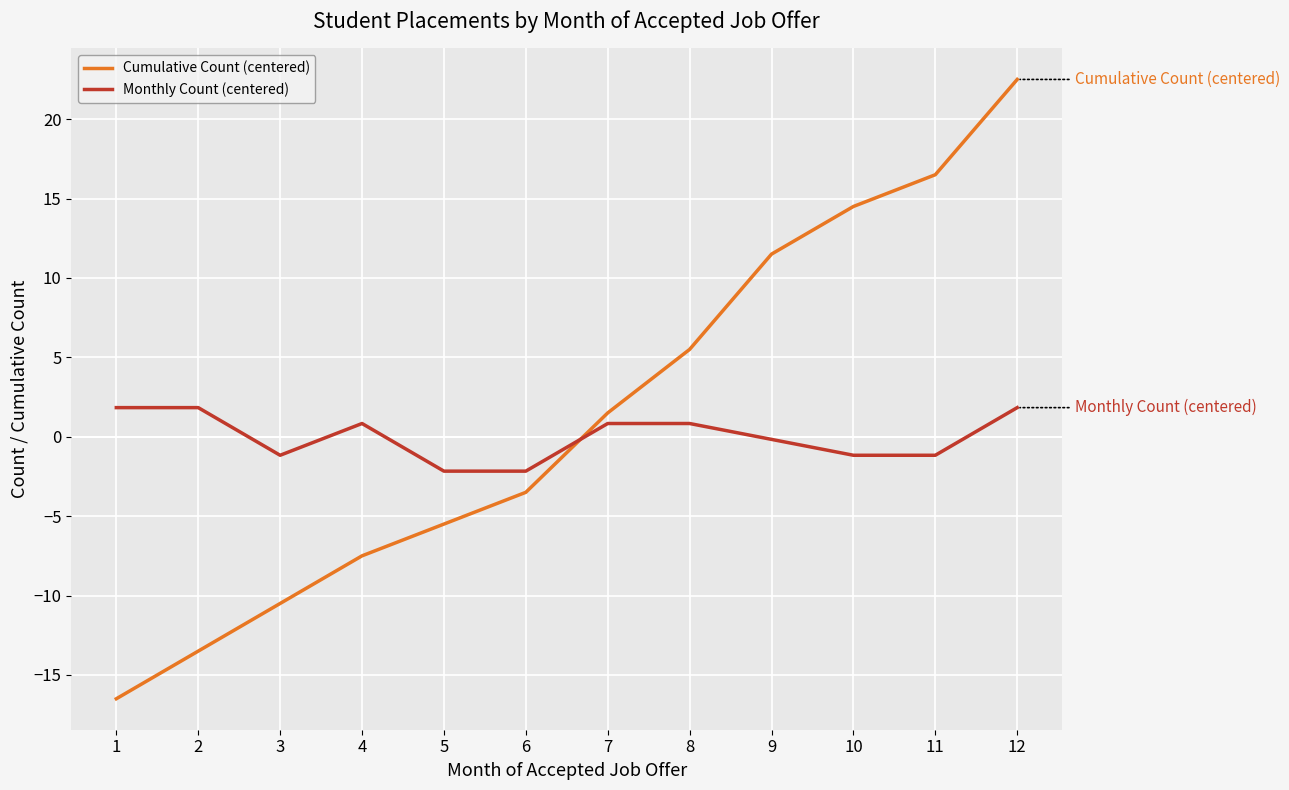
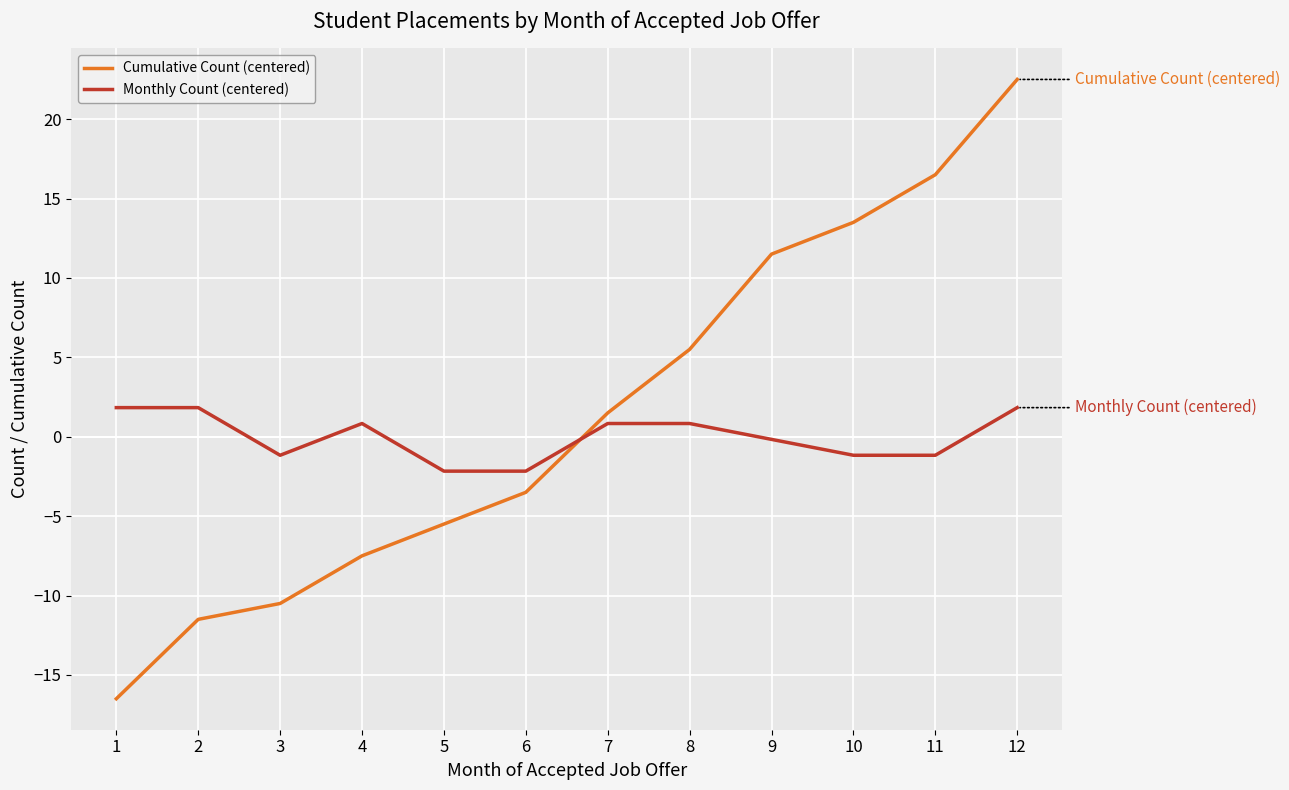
Cumulative Count (centered), 2: -13.5 -> -11.5
Cumulative Count (centered), 10: 14.5 -> 13.5
